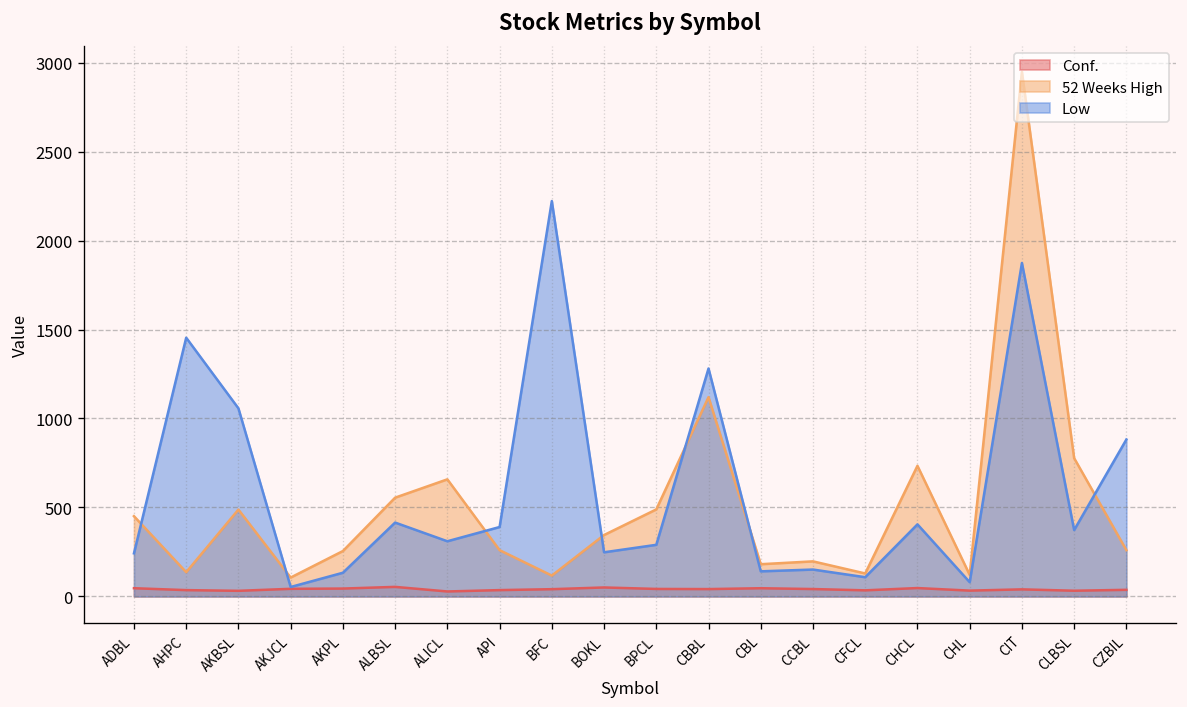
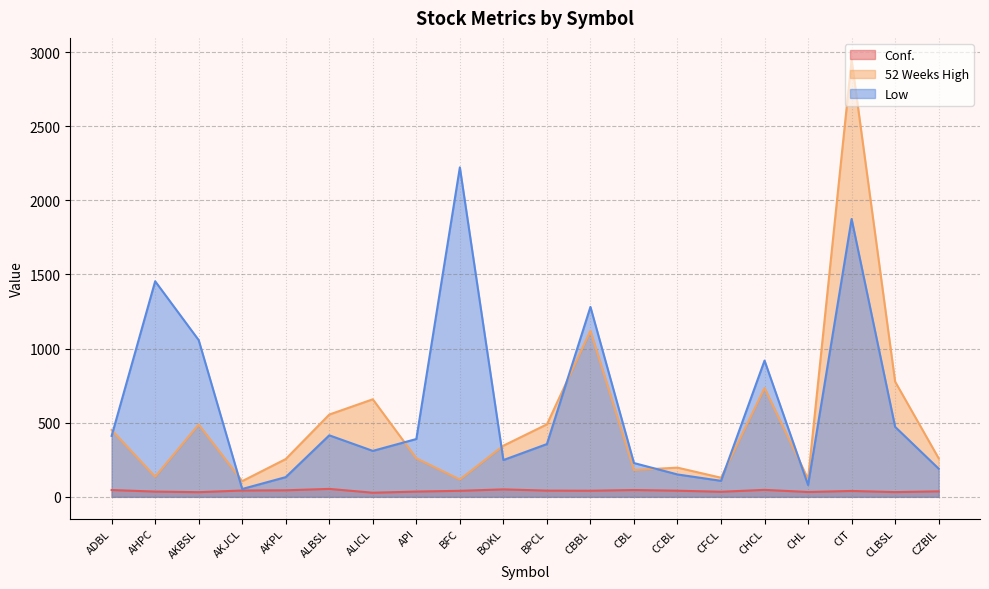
Low, ADBL: 240 -> 410
Low, BPCL: 290 -> 360
Low, CBL: 140 -> 230
Low, CHCL: 410 -> 920
Low, CLBSL: 370 -> 470
Low, CZBIL: 880 -> 190
